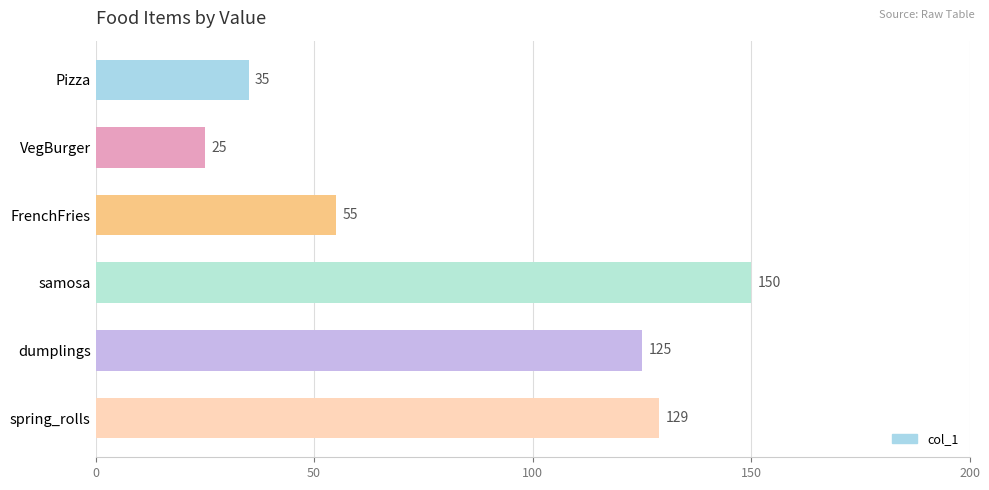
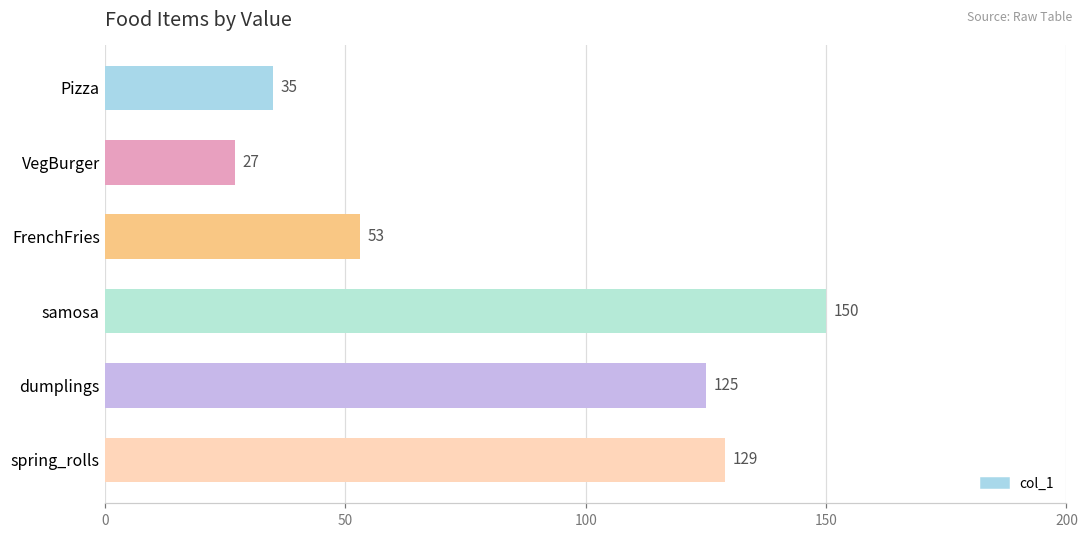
VegBurger: 25 -> 27
FrenchFries: 55 -> 53
